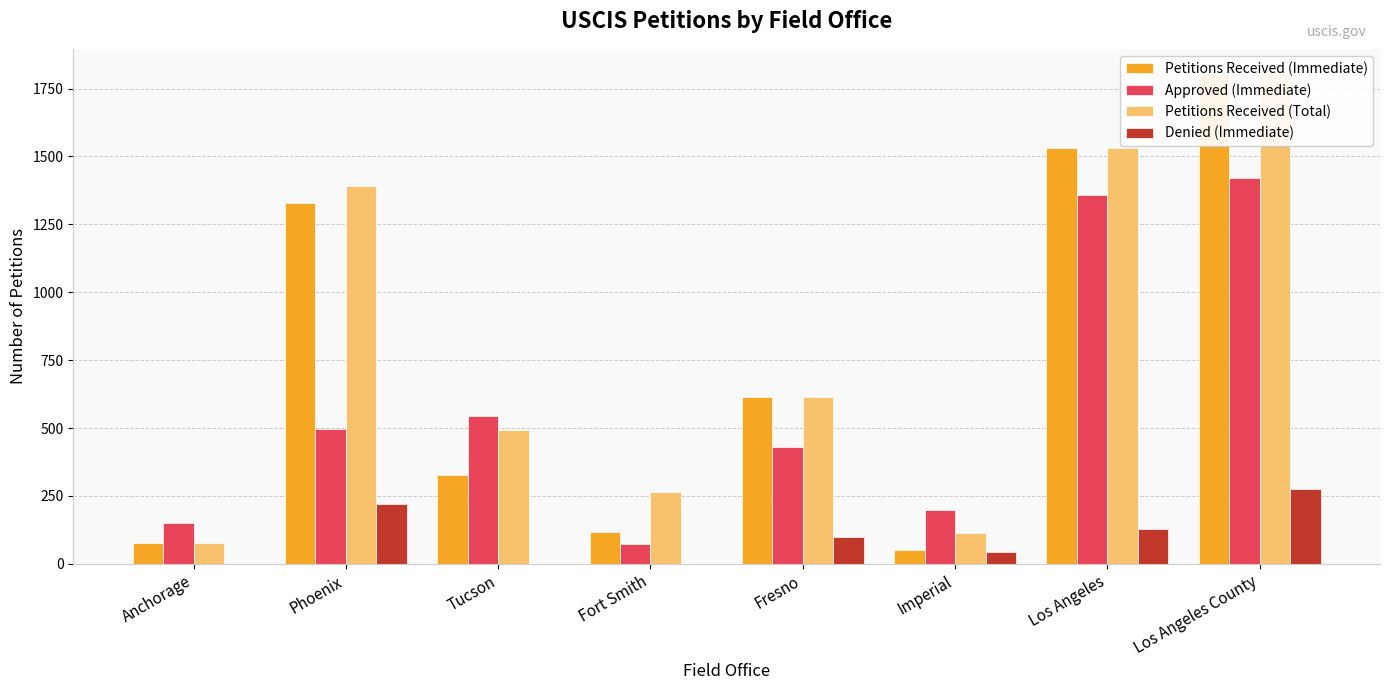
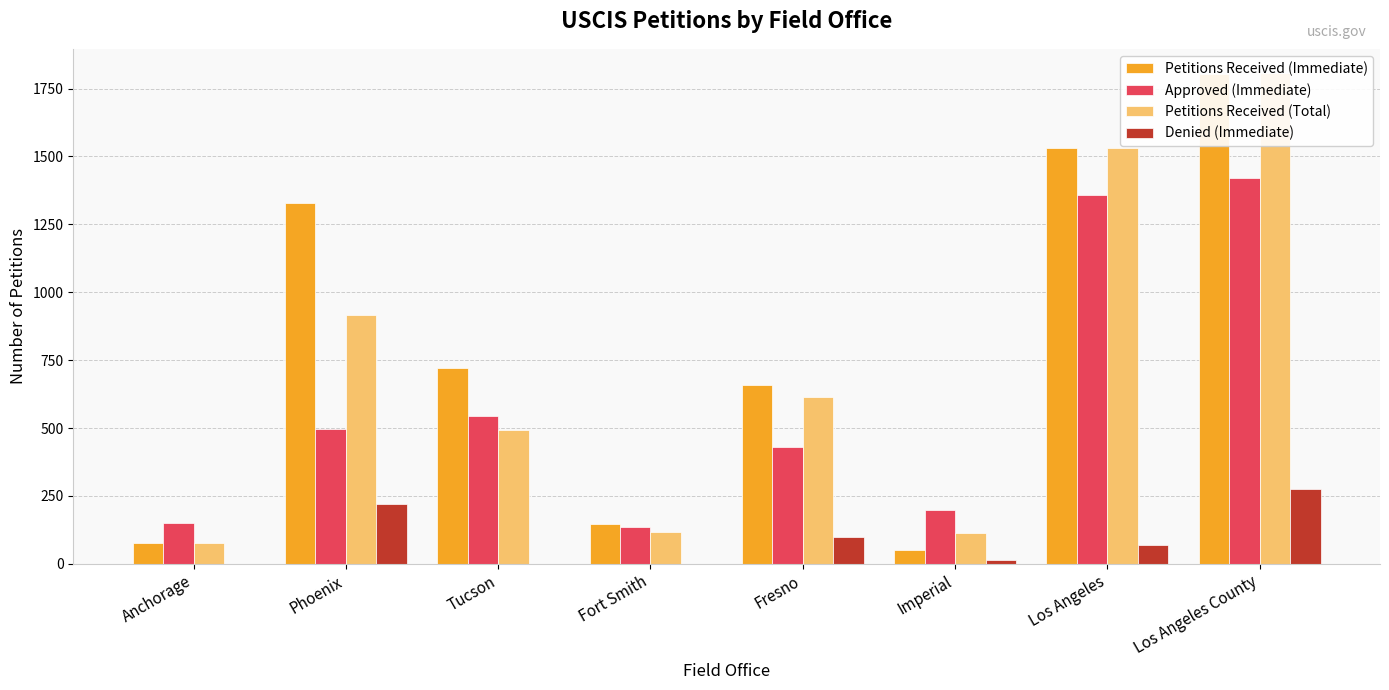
Petitions Received (Total), Phoenix: 1390 -> 920
Petitions Received (Immediate), Tucson: 330 -> 720
Petitions Received (Immediate), Fort Smith: 120 -> 150
Approved (Immediate), Fort Smith: 70 -> 140
Petitions Received (Total), Fort Smith: 260 -> 120
Petitions Received (Immediate), Fresno: 610 -> 660
Denied (Immediate), Imperial: 40 -> 10
Denied (Immediate), Los Angeles: 130 -> 70
